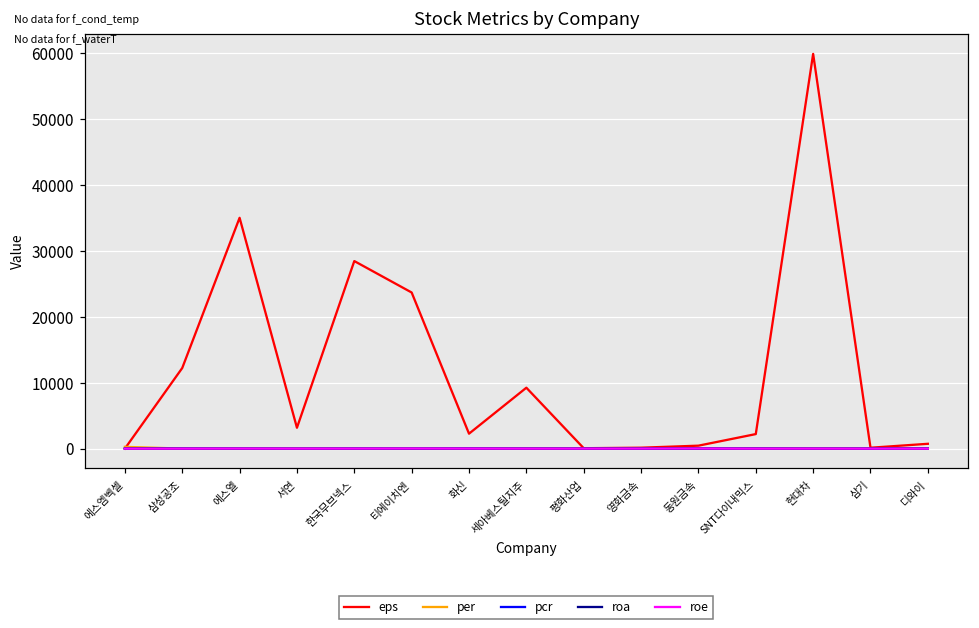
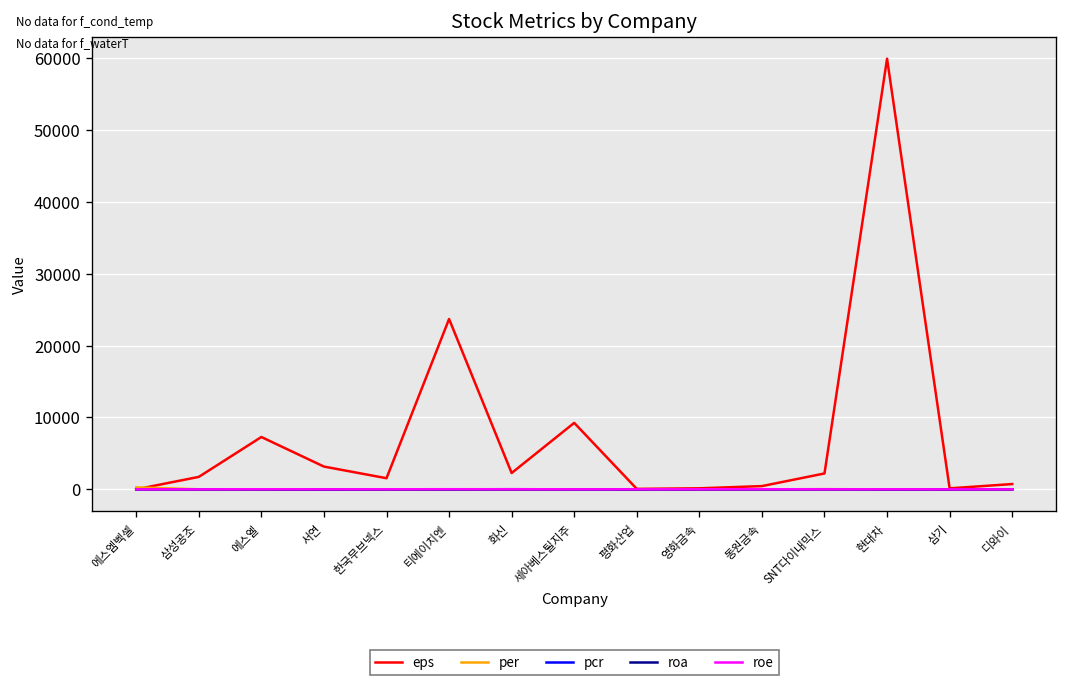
eps, 삼성공조: 12000 -> 2000
eps, 에스엘: 35000 -> 7000
eps, 한국무브넥스: 28000 -> 2000
